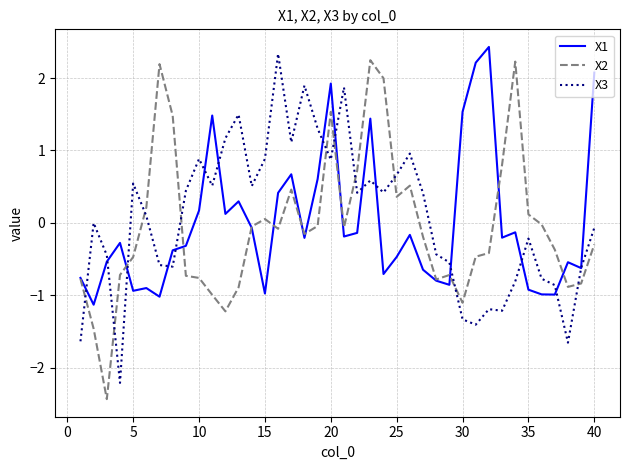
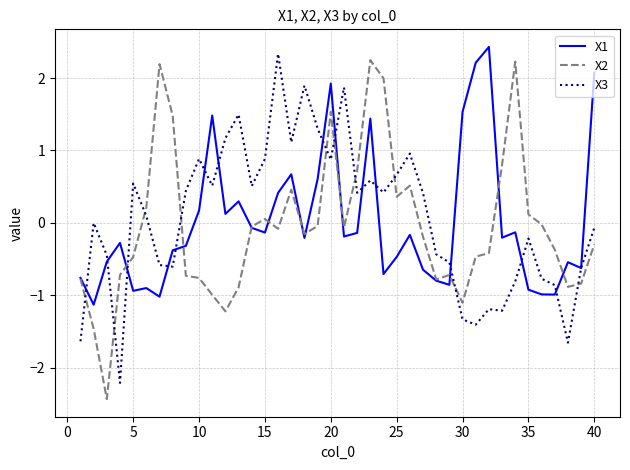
X1, 15: -1.0 -> -0.1
